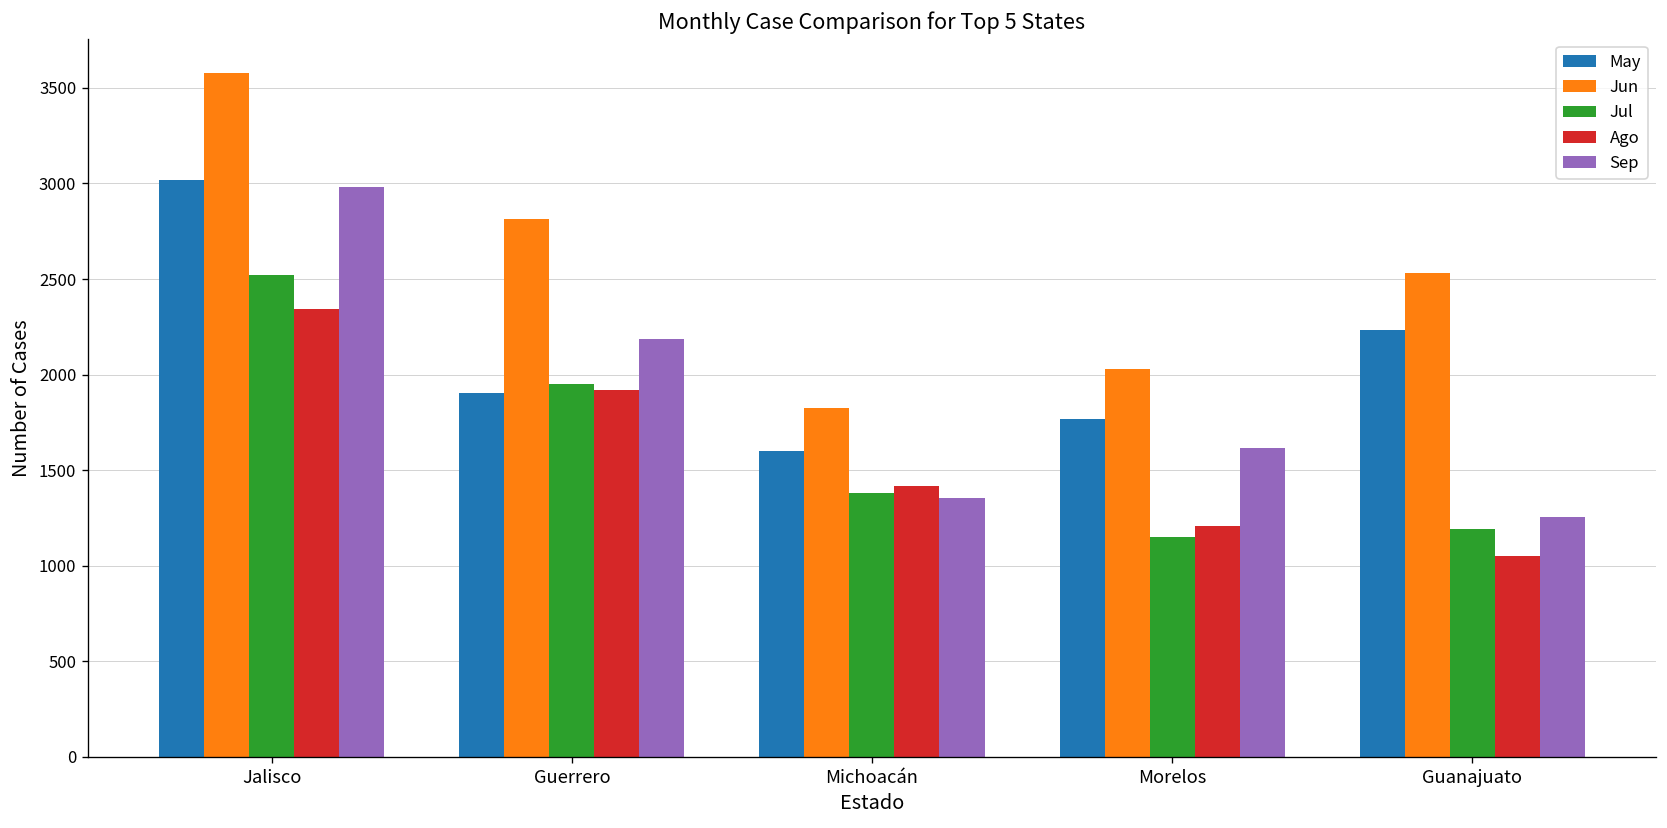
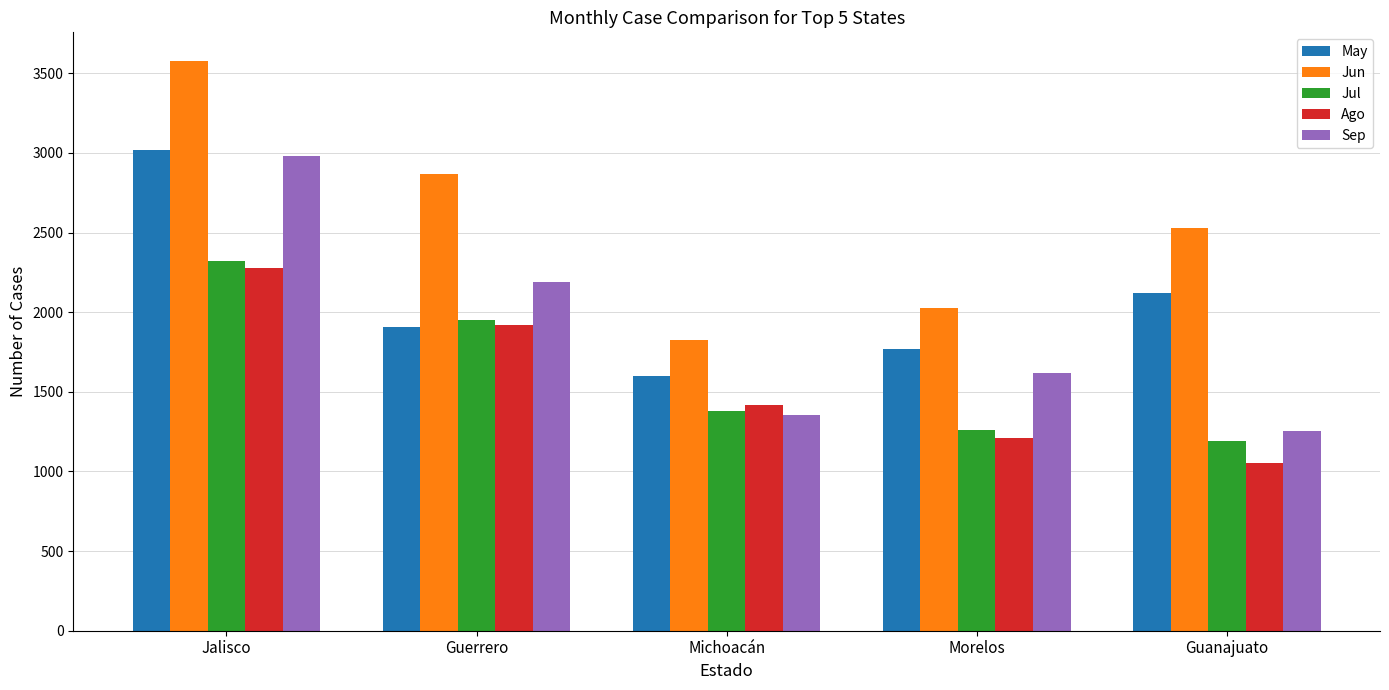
Jul, Jalisco: 2520 -> 2320
Ago, Jalisco: 2340 -> 2280
Jun, Guerrero: 2810 -> 2870
Jul, Morelos: 1150 -> 1260
May, Guanajuato: 2230 -> 2120
